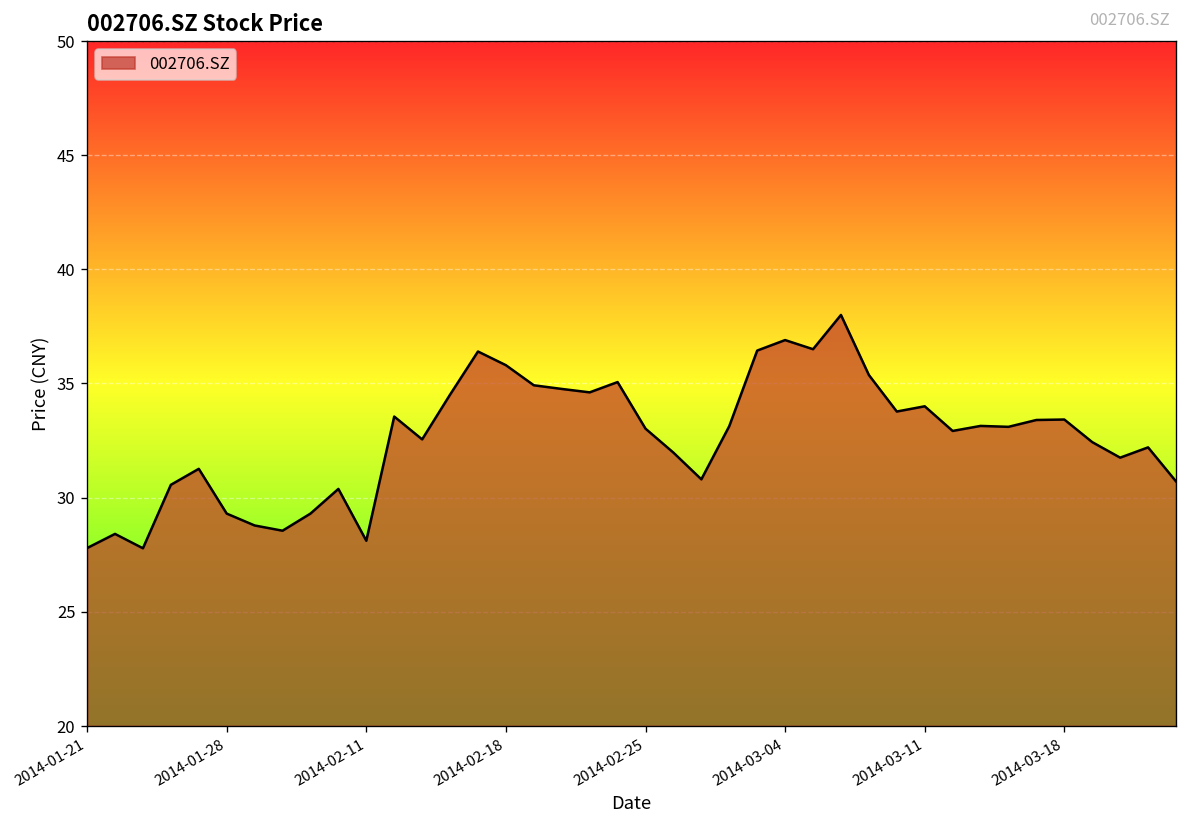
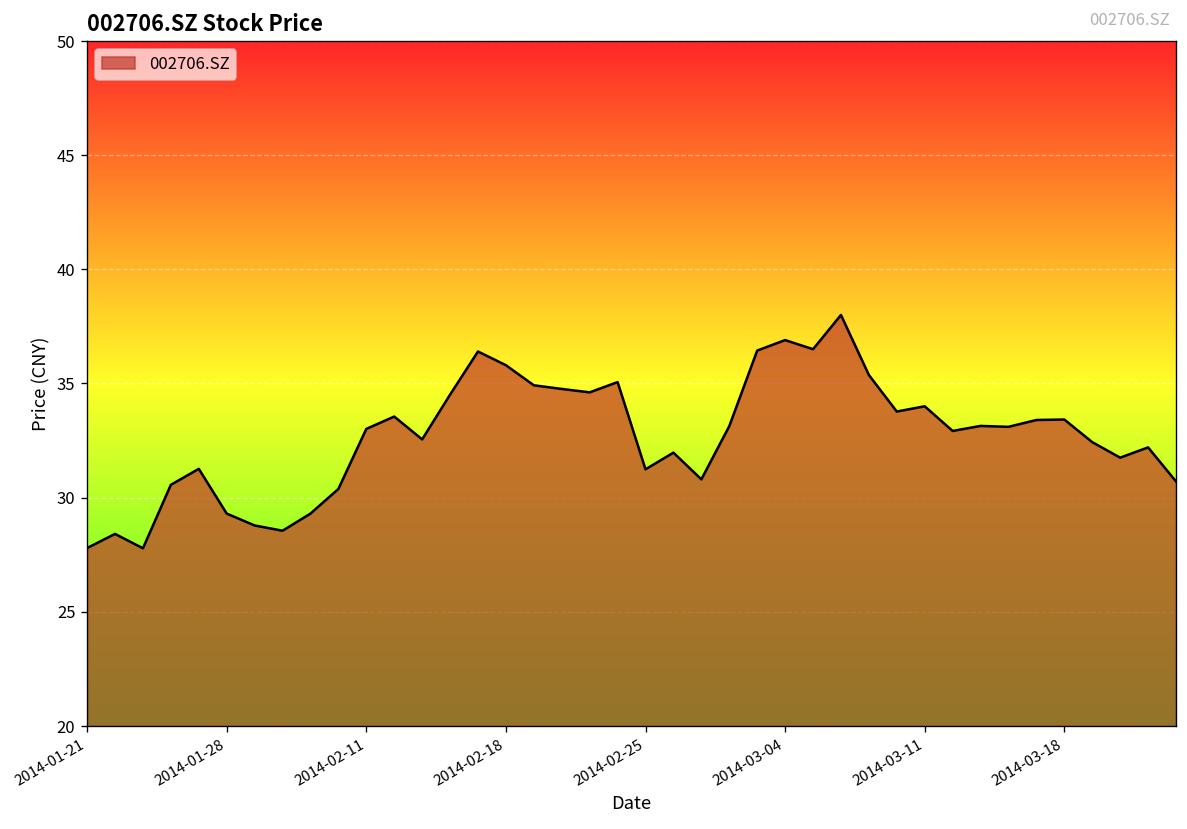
2014-02-11: 28.1 -> 33.0
2014-02-25: 33.0 -> 31.2
